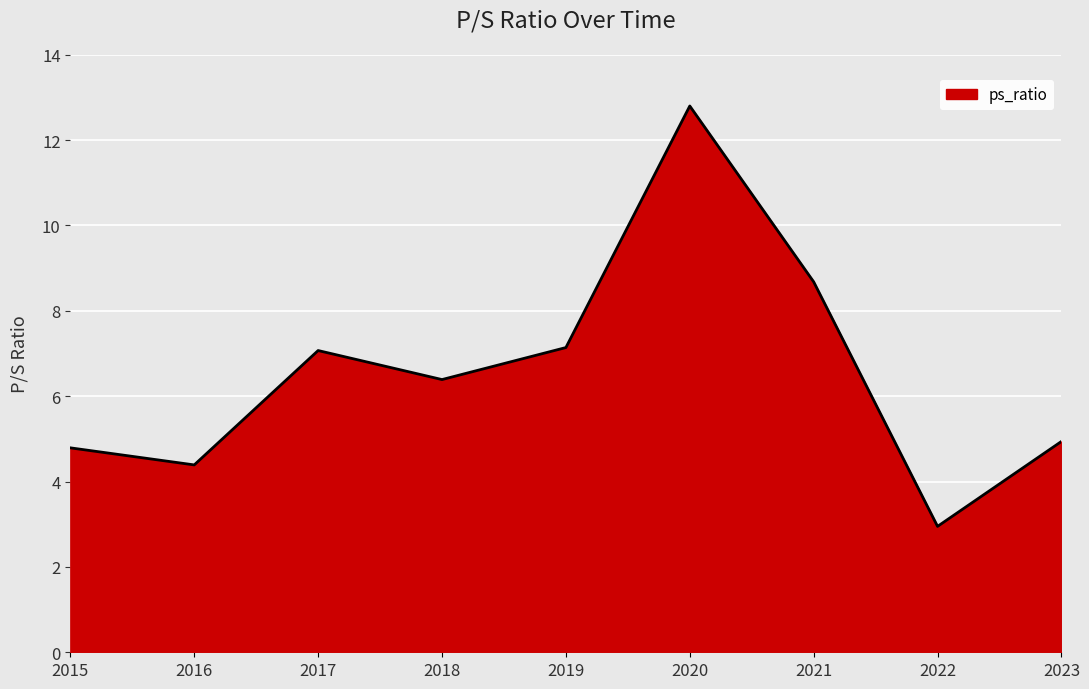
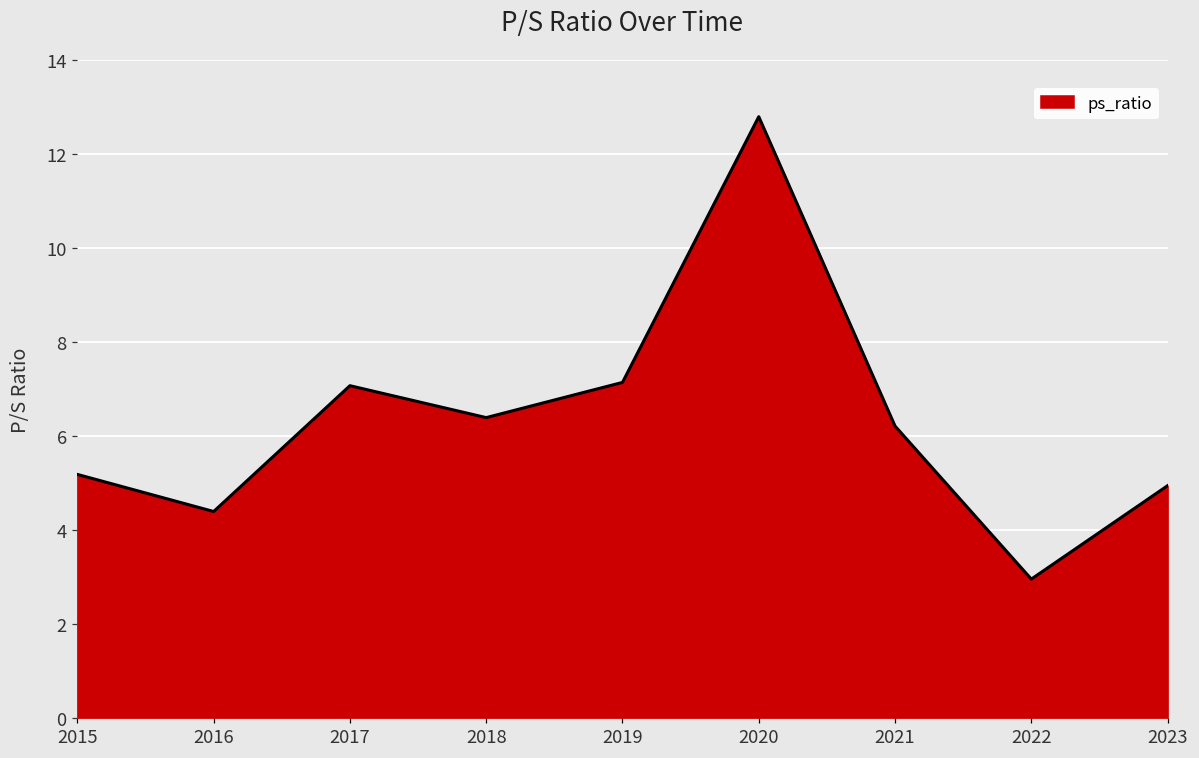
2015: 4.8 -> 5.2
2021: 8.7 -> 6.2
